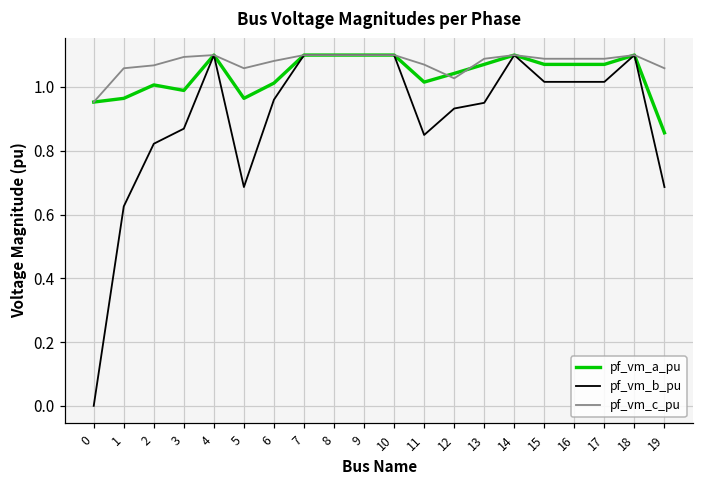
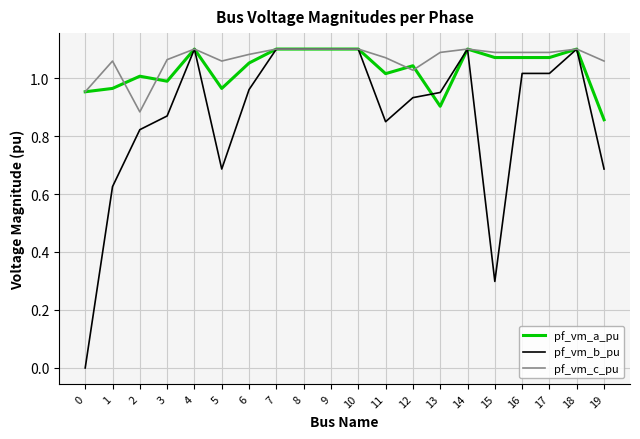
pf_vm_c_pu, 2: 1.07 -> 0.88
pf_vm_c_pu, 3: 1.09 -> 1.06
pf_vm_a_pu, 6: 1.01 -> 1.05
pf_vm_a_pu, 13: 1.07 -> 0.90
pf_vm_b_pu, 15: 1.02 -> 0.30
